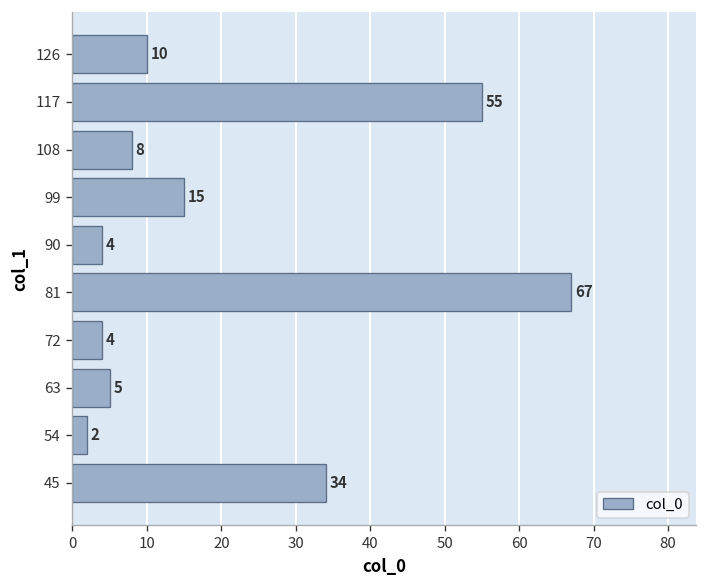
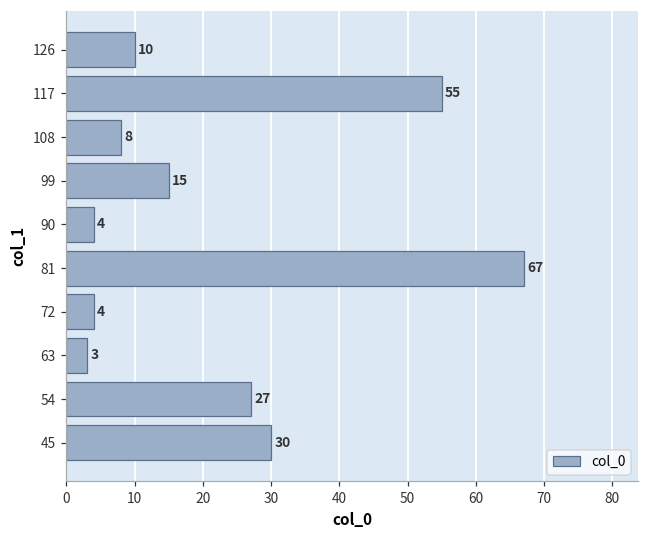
63: 5 -> 3
54: 2 -> 27
45: 34 -> 30
